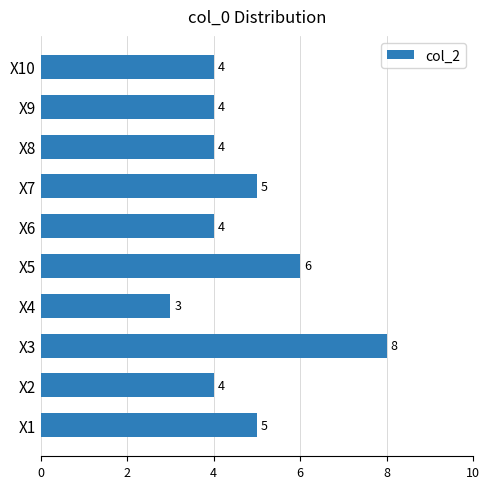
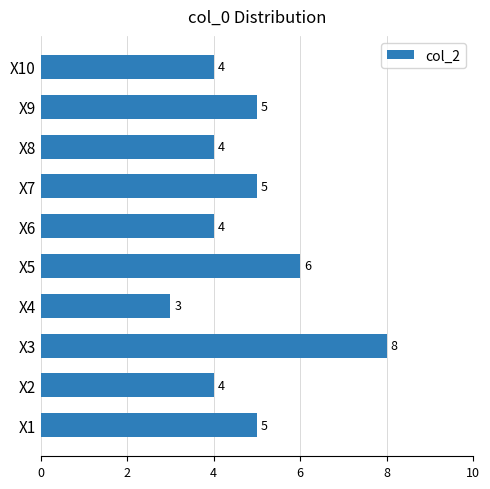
X9: 4 -> 5
